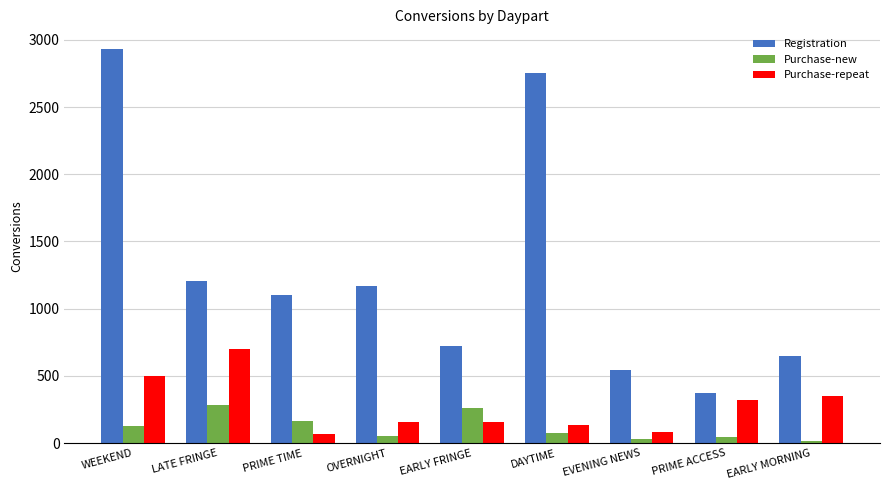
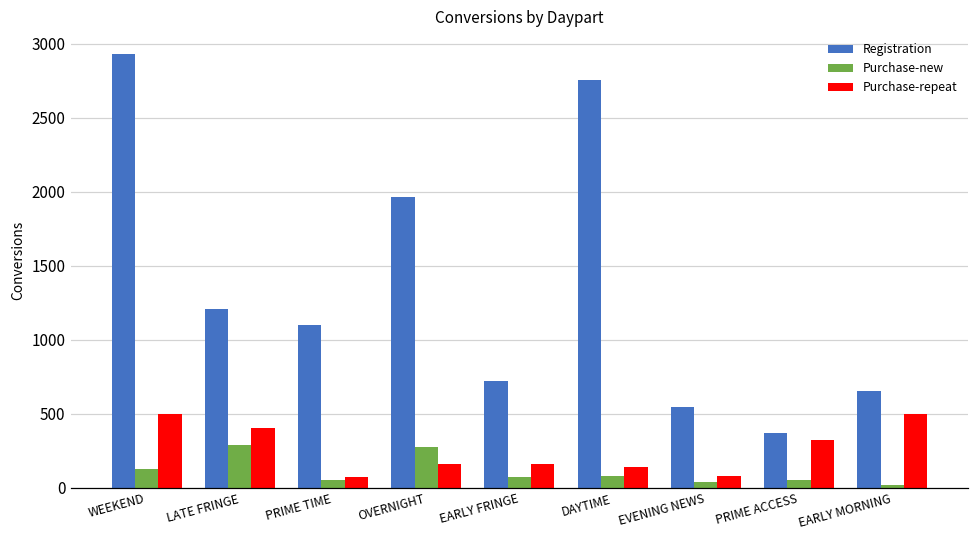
Purchase-repeat, LATE FRINGE: 700 -> 400
Purchase-new, PRIME TIME: 170 -> 50
Registration, OVERNIGHT: 1170 -> 1960
Purchase-new, OVERNIGHT: 50 -> 270
Purchase-new, EARLY FRINGE: 260 -> 70
Purchase-repeat, EARLY MORNING: 350 -> 500
